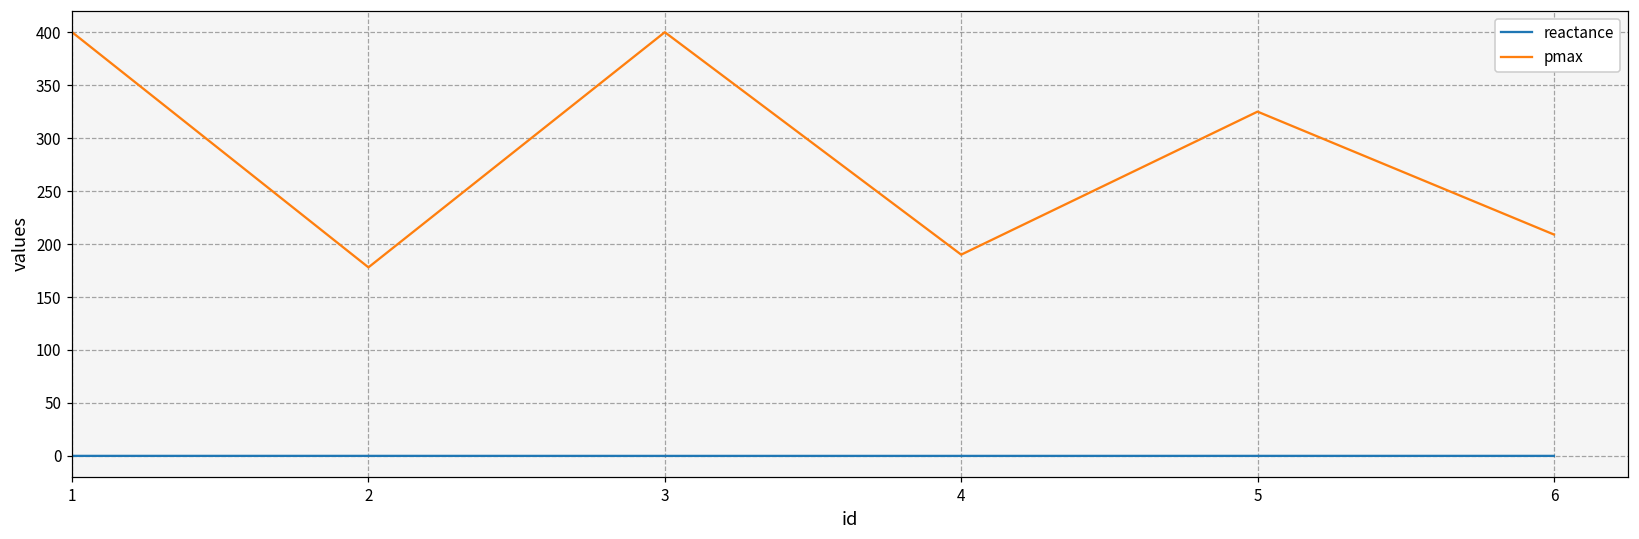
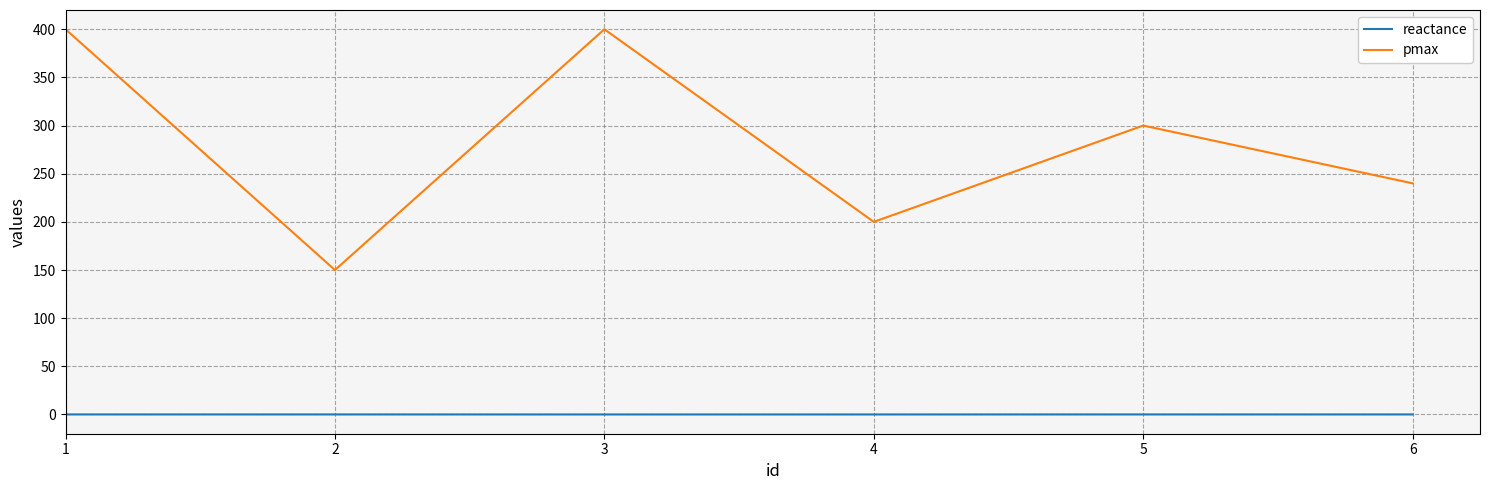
pmax, 2: 180 -> 150
pmax, 4: 190 -> 200
pmax, 5: 330 -> 300
pmax, 6: 210 -> 240
